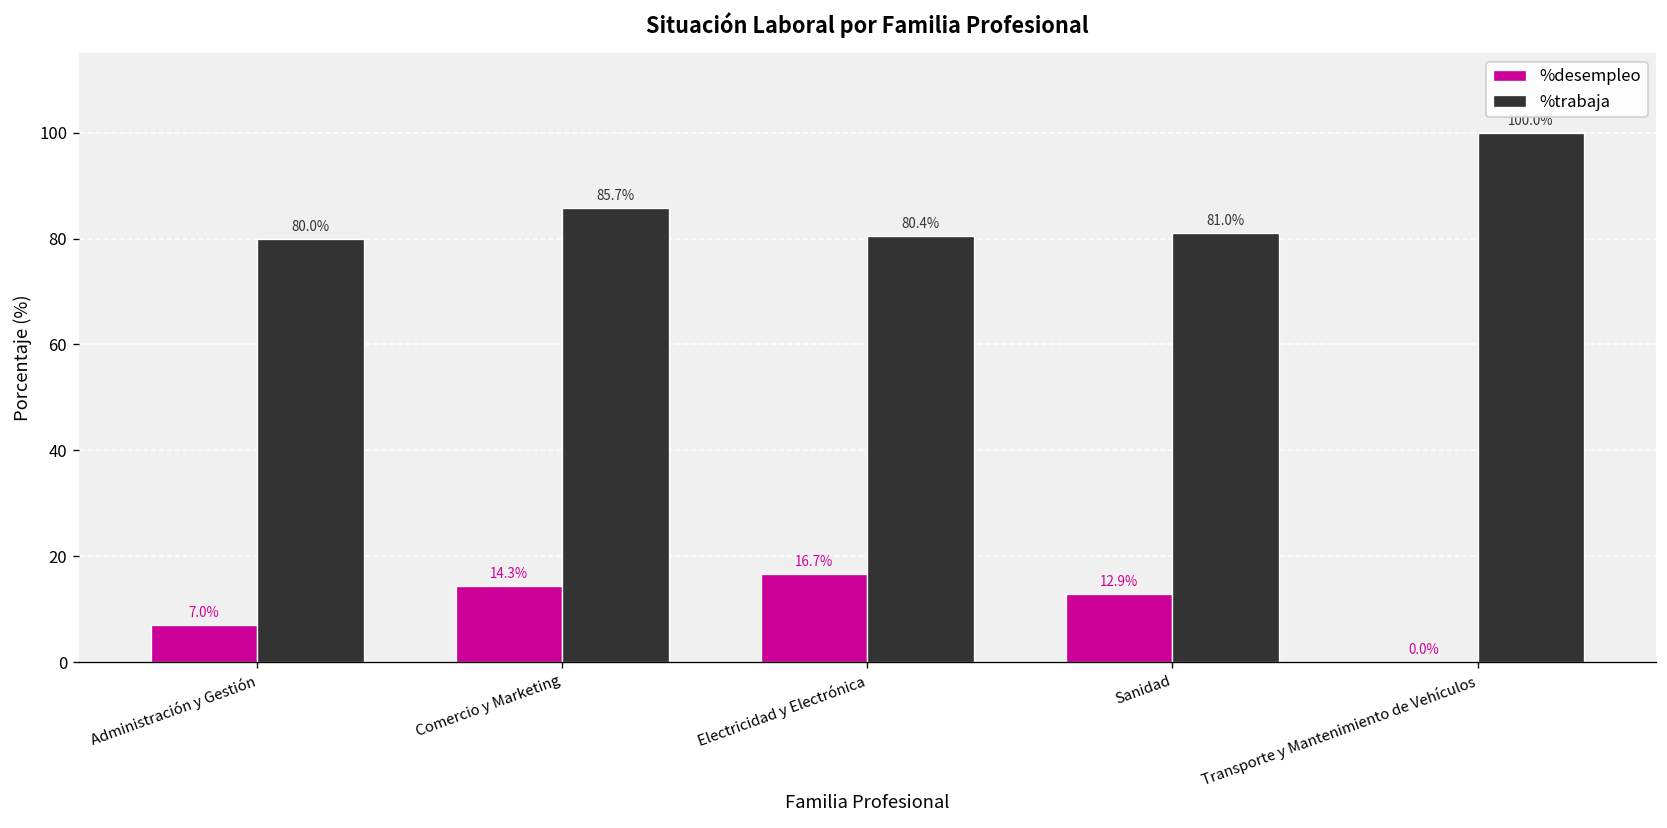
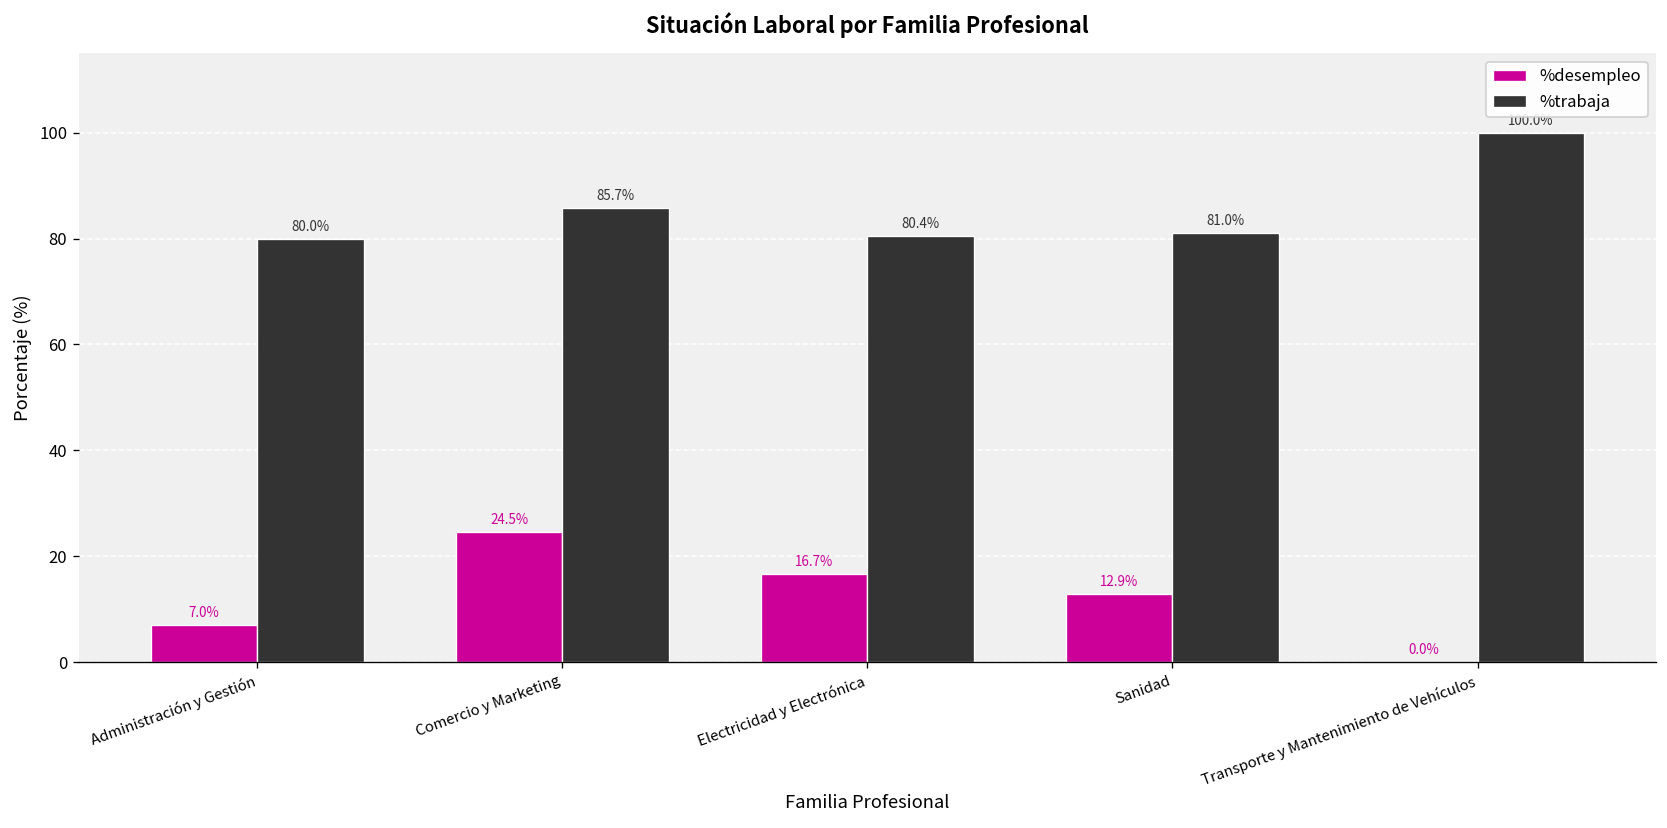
%desempleo, Comercio y Marketing: 14.3% -> 24.5%
